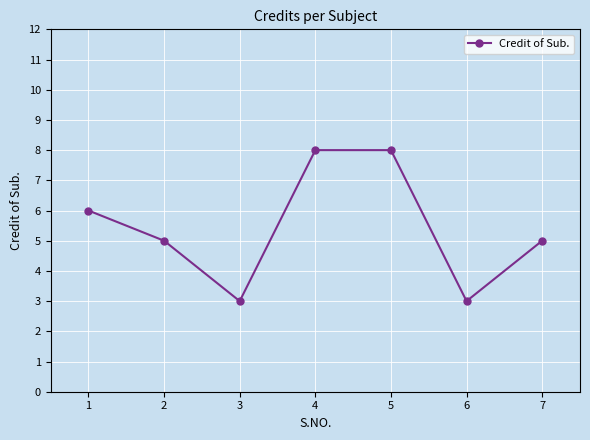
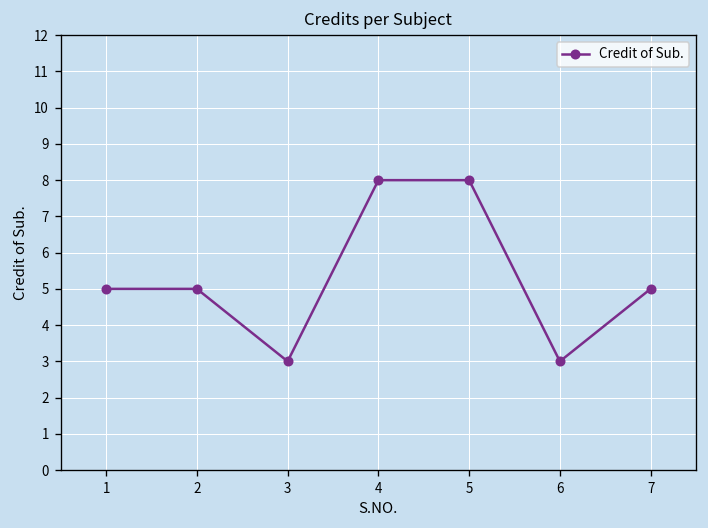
1: 6 -> 5
